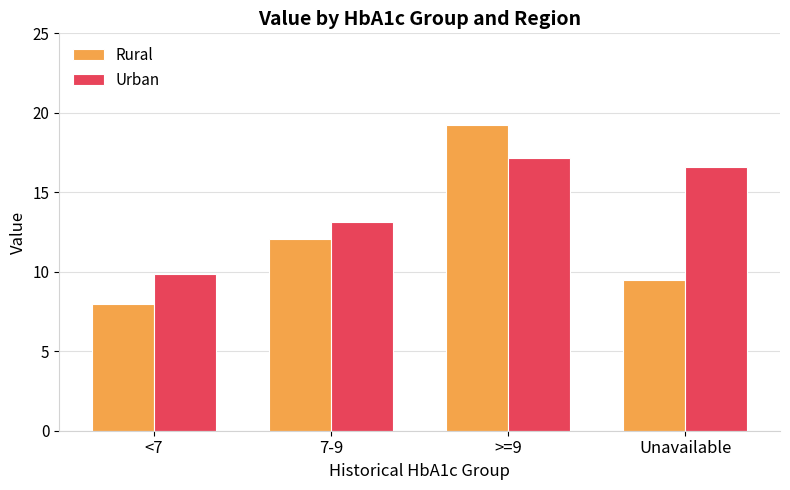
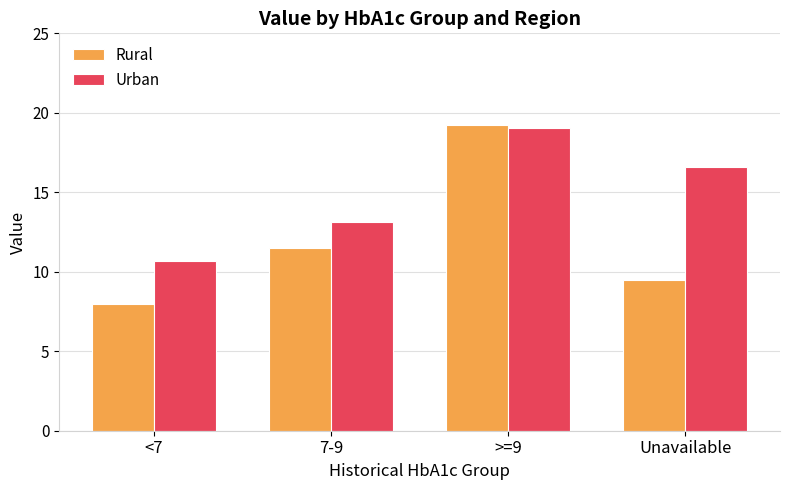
Urban, <7: 9.8 -> 10.7
Rural, 7-9: 12.1 -> 11.5
Urban, >=9: 17.1 -> 19.1
